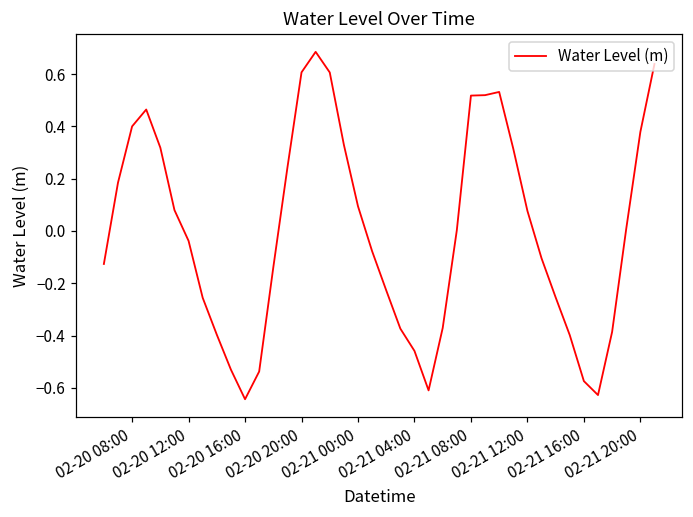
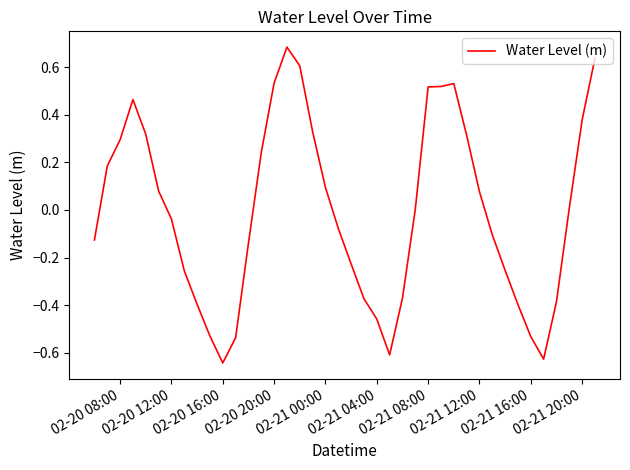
02-20 08:00: 0.40 -> 0.30
02-20 20:00: 0.61 -> 0.53
02-21 16:00: -0.57 -> -0.53
